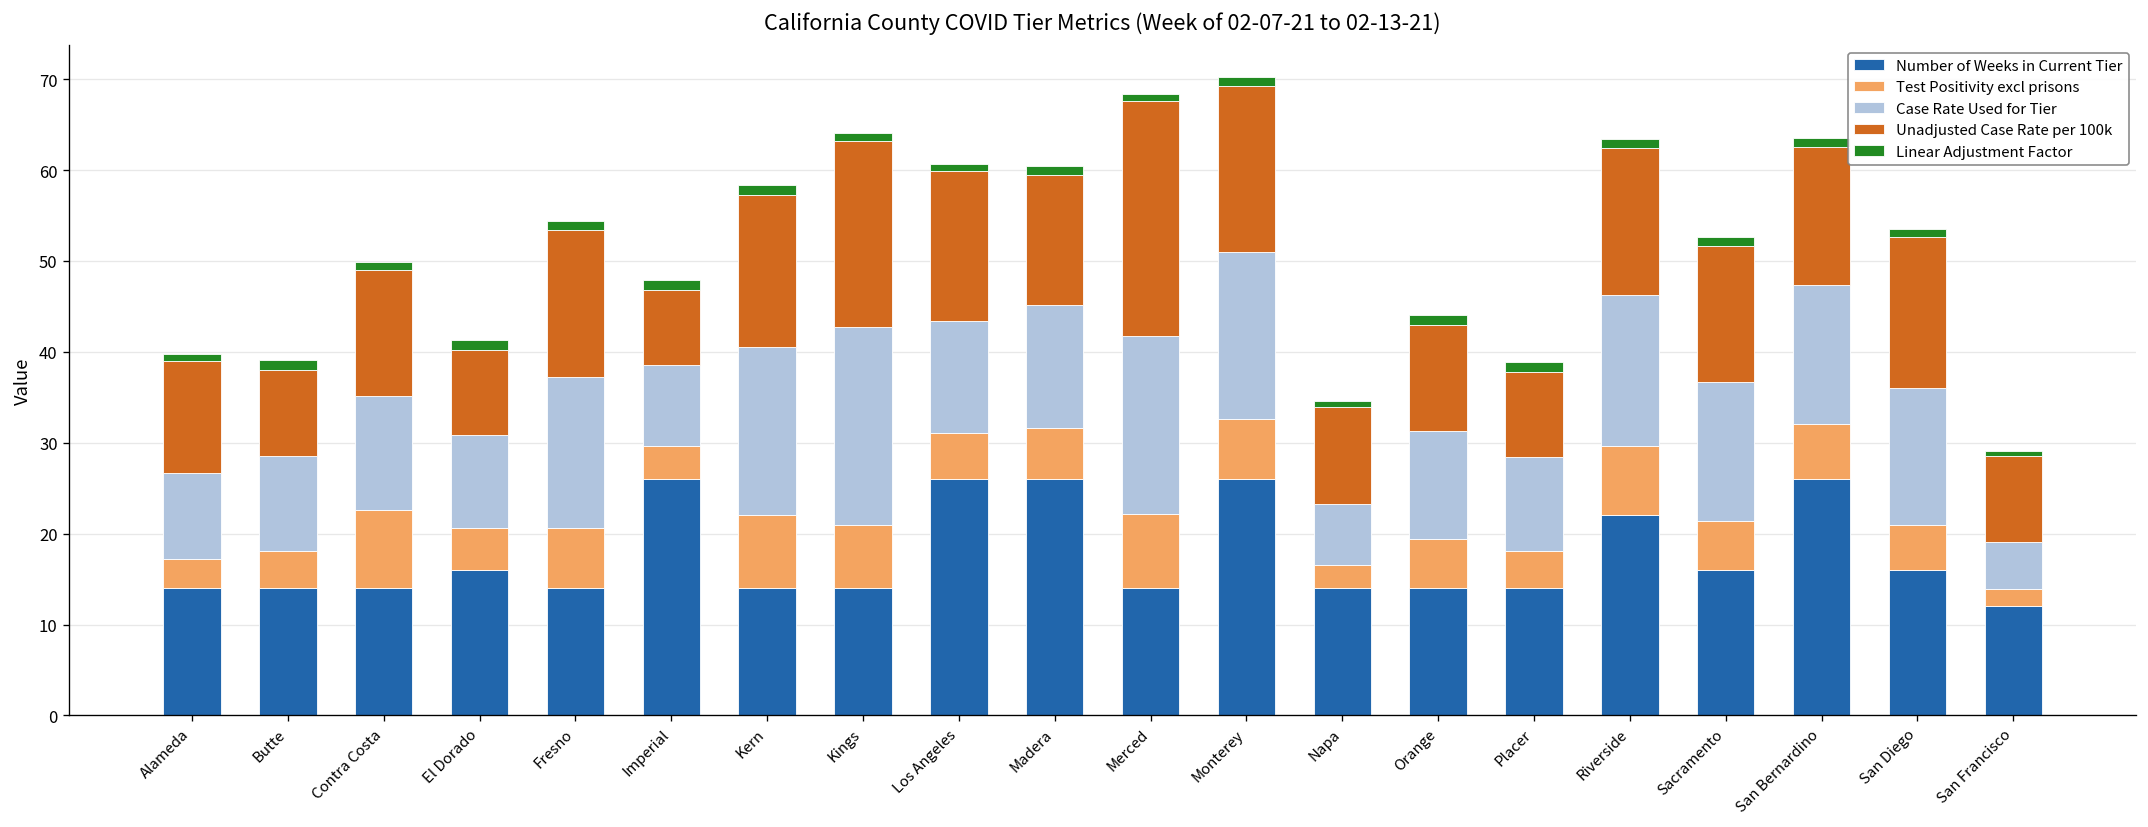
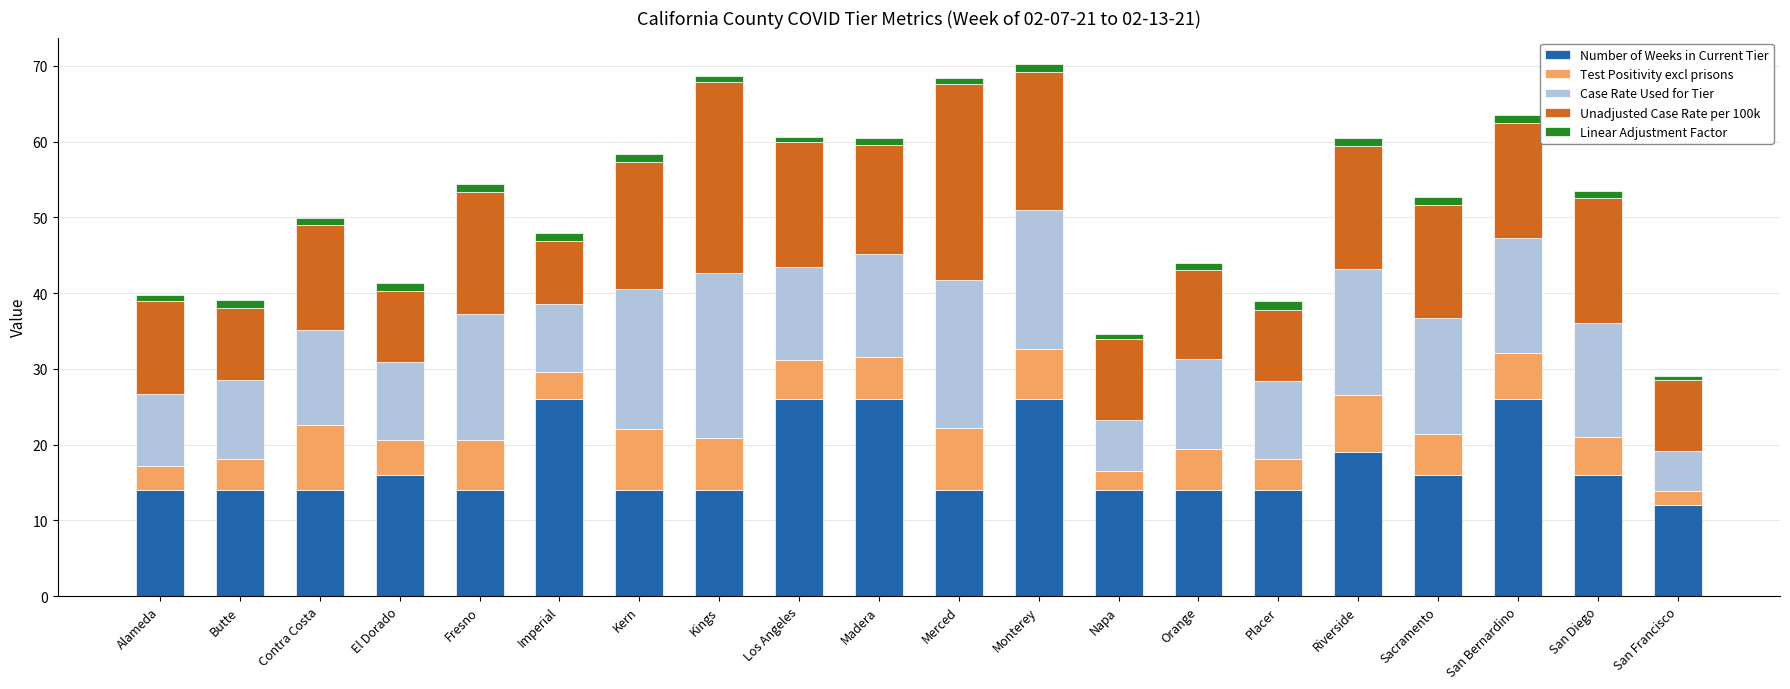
Unadjusted Case Rate per 100k, Kings: 21 -> 25
Number of Weeks in Current Tier, Riverside: 22 -> 19
